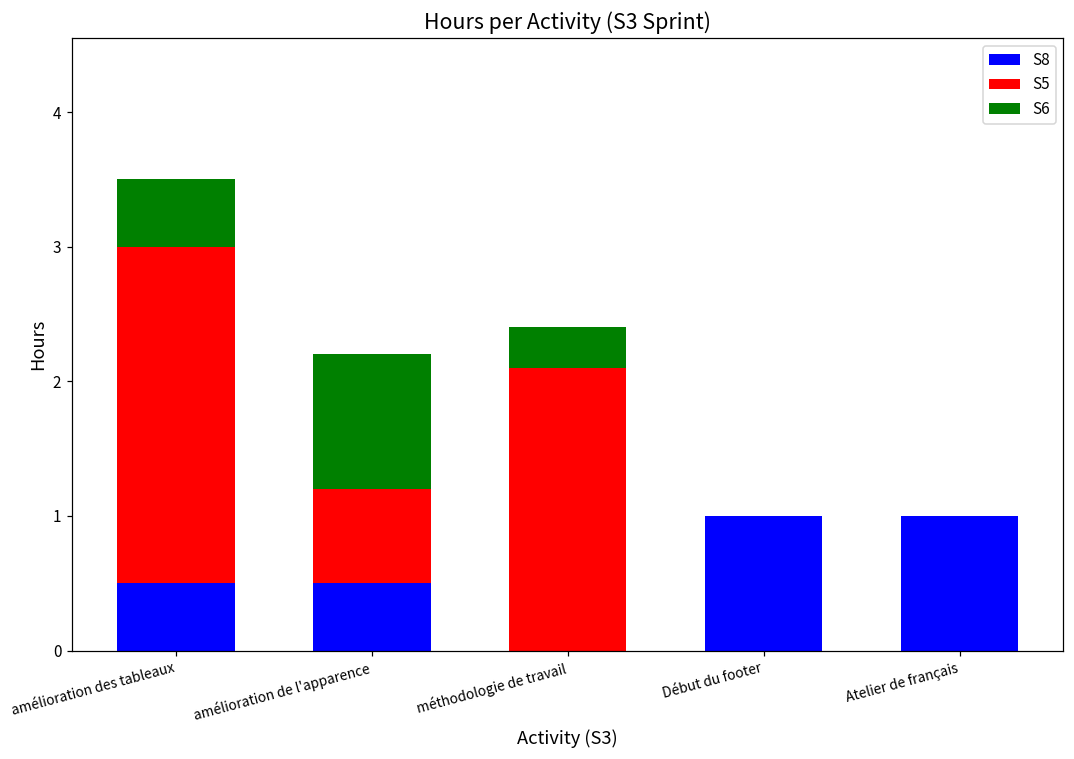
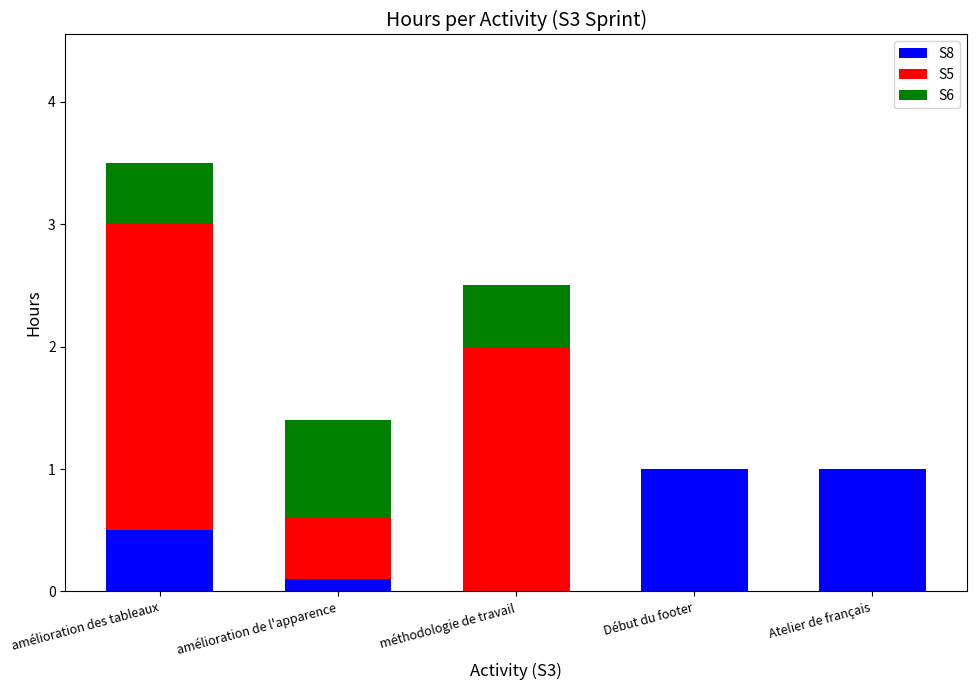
S8, amélioration de l'apparence: 0.5 -> 0.1
S5, amélioration de l'apparence: 0.7 -> 0.5
S6, amélioration de l'apparence: 1.0 -> 0.8
S5, méthodologie de travail: 2.1 -> 2.0
S6, méthodologie de travail: 0.3 -> 0.5
